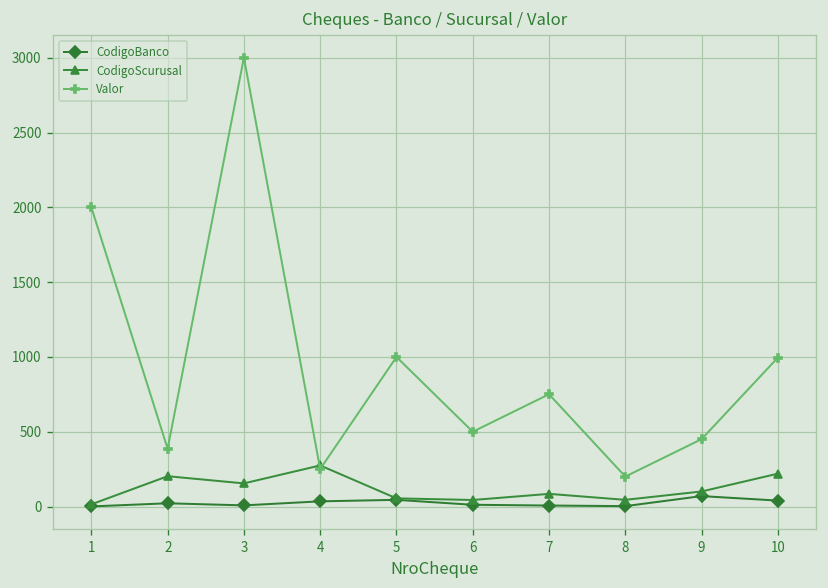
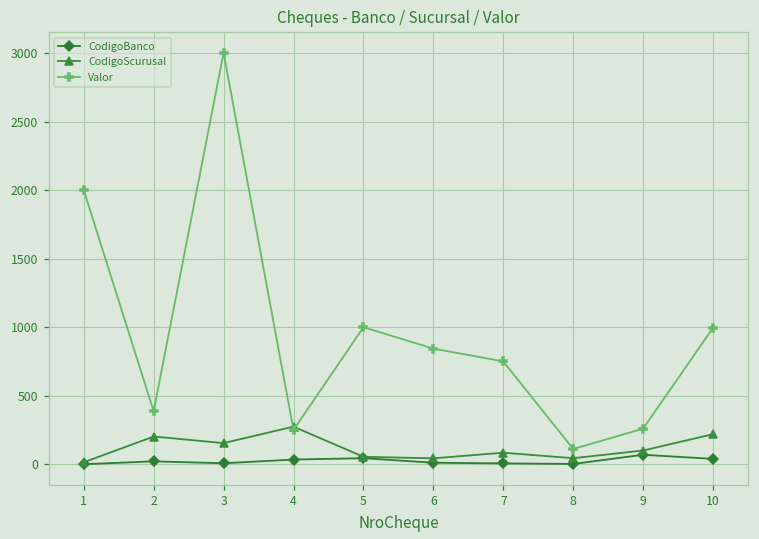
Valor, 6: 500 -> 840
Valor, 8: 200 -> 110
Valor, 9: 450 -> 260
